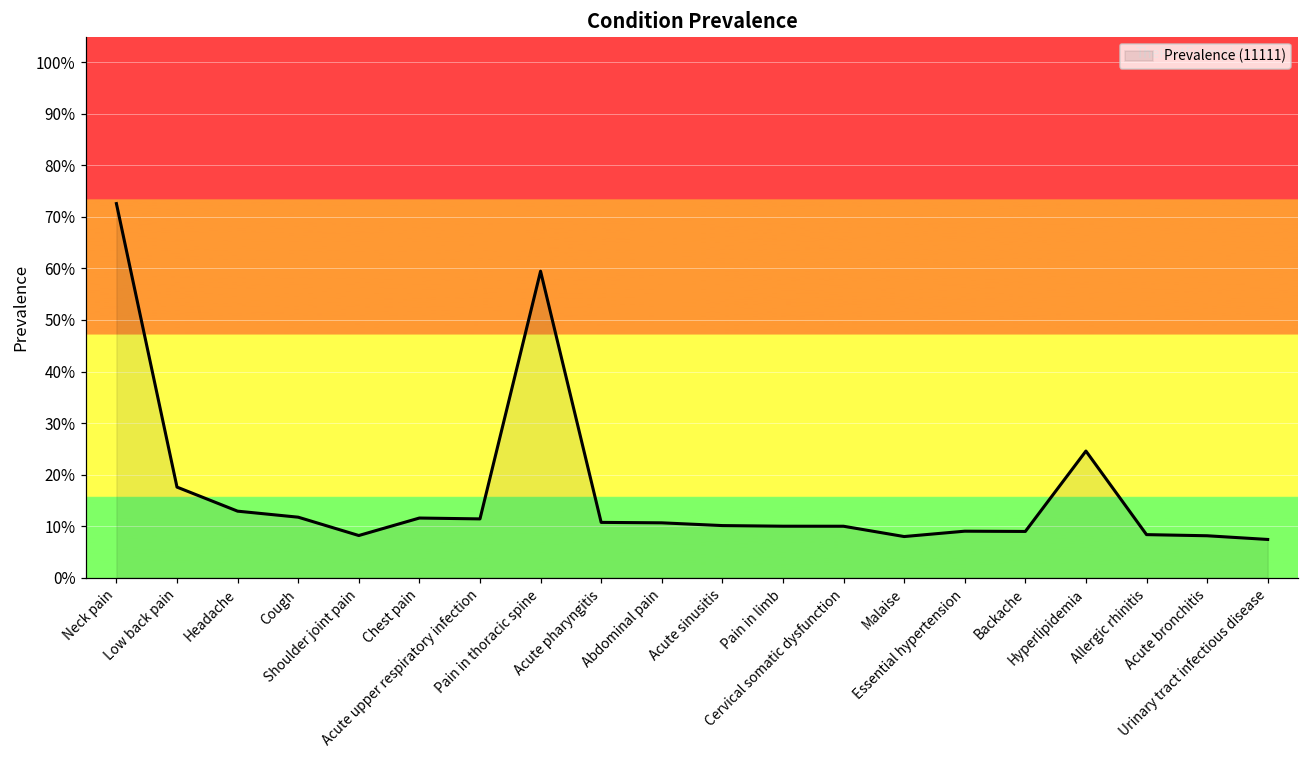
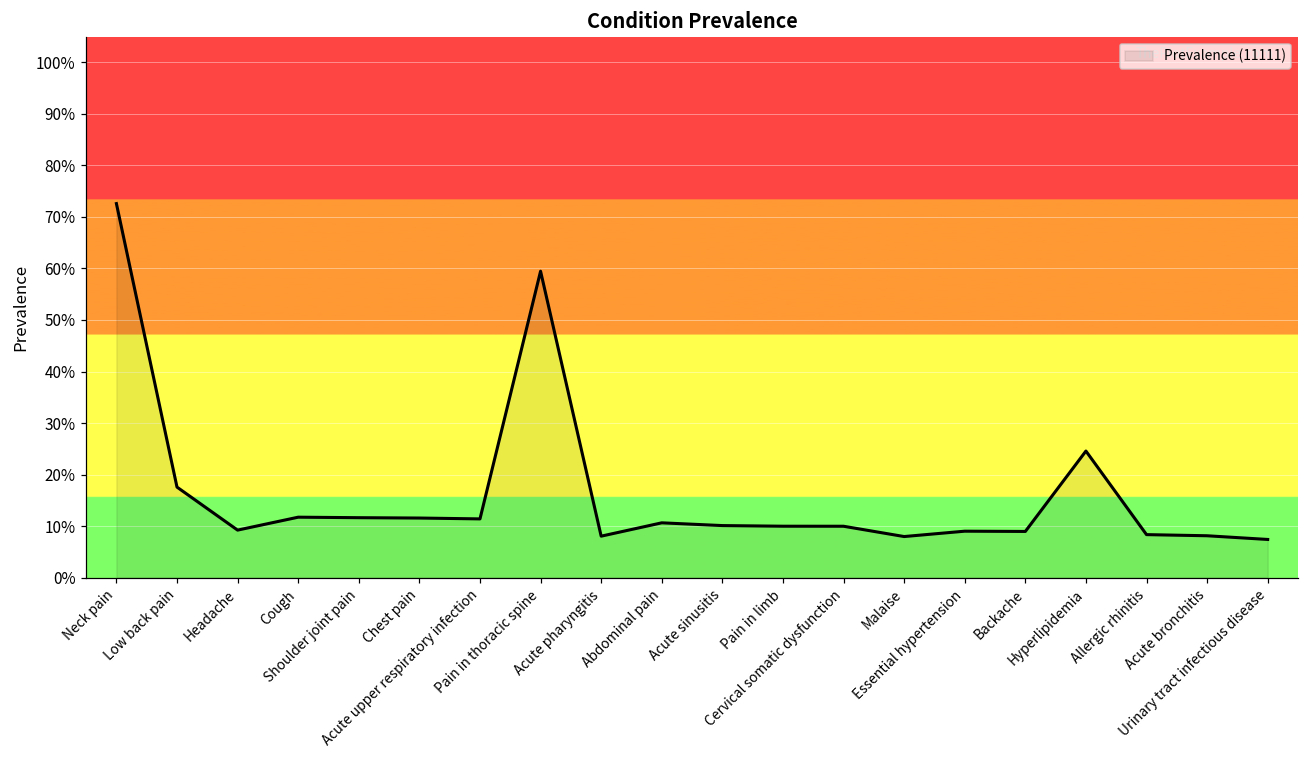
Headache: 13% -> 9%
Shoulder joint pain: 8% -> 12%
Acute pharyngitis: 11% -> 8%
